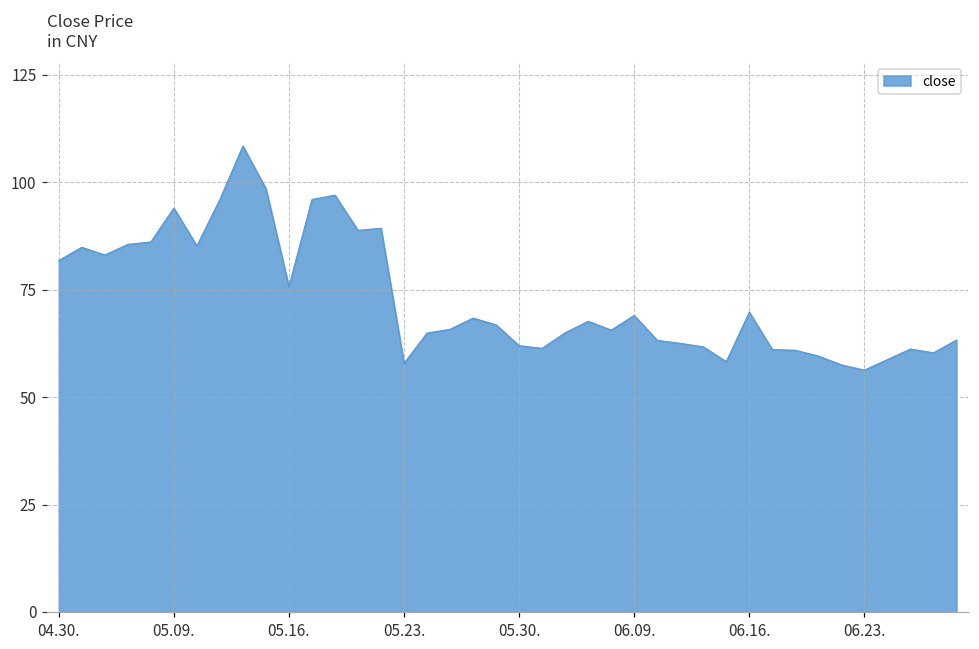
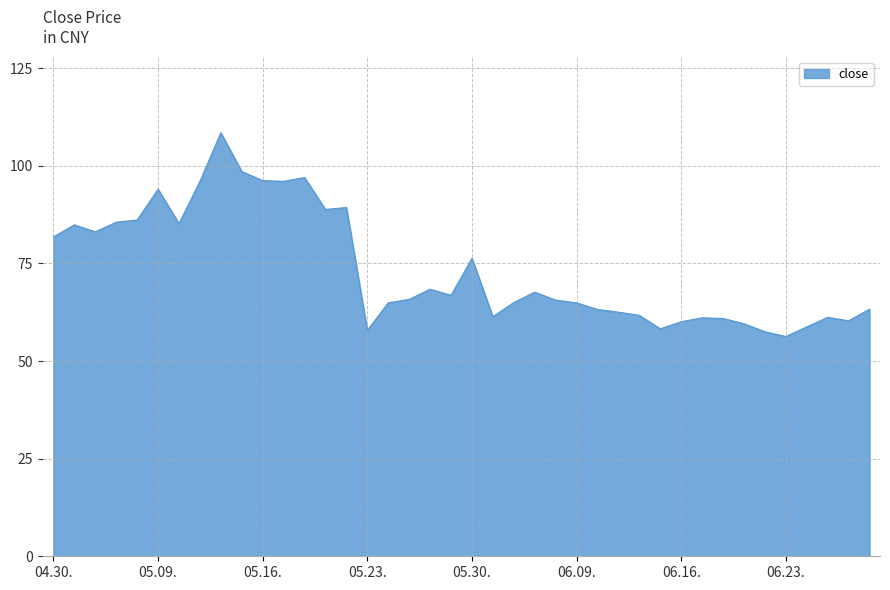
05.16.: 76 -> 96
05.30.: 62 -> 76
06.09.: 69 -> 65
06.16.: 70 -> 60
